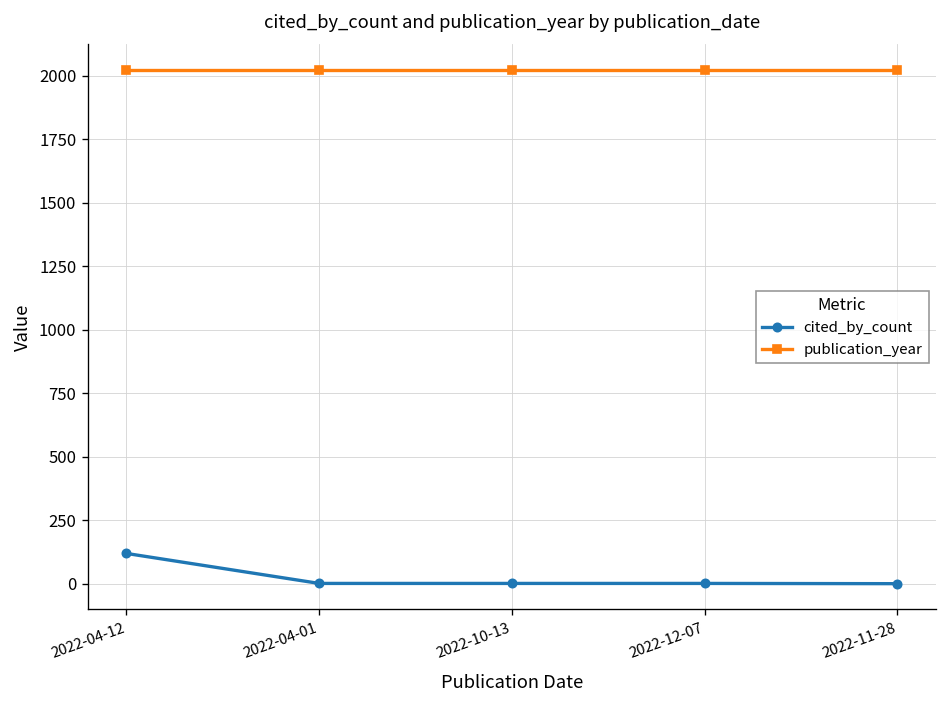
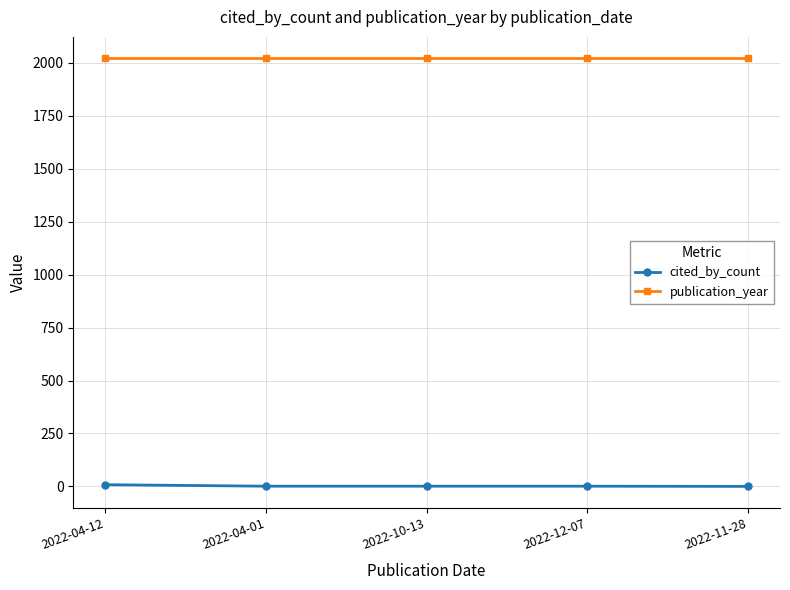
cited_by_count, 2022-04-12: 120 -> 10
